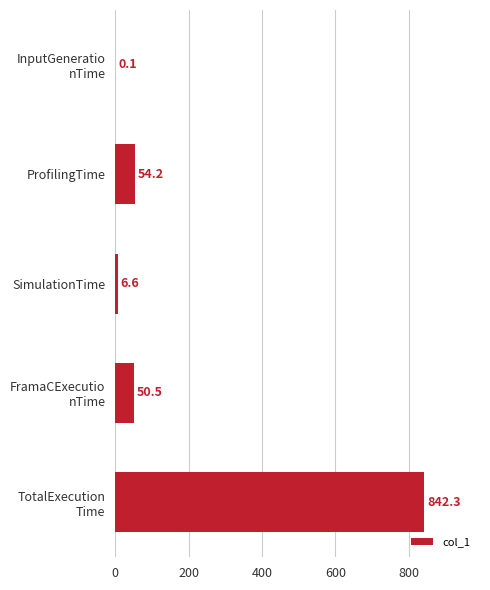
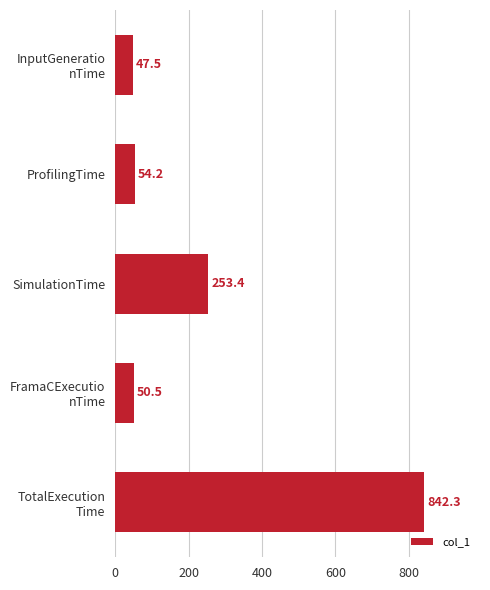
InputGeneratio nTime: 0.1 -> 47.5
SimulationTime: 6.6 -> 253.4
